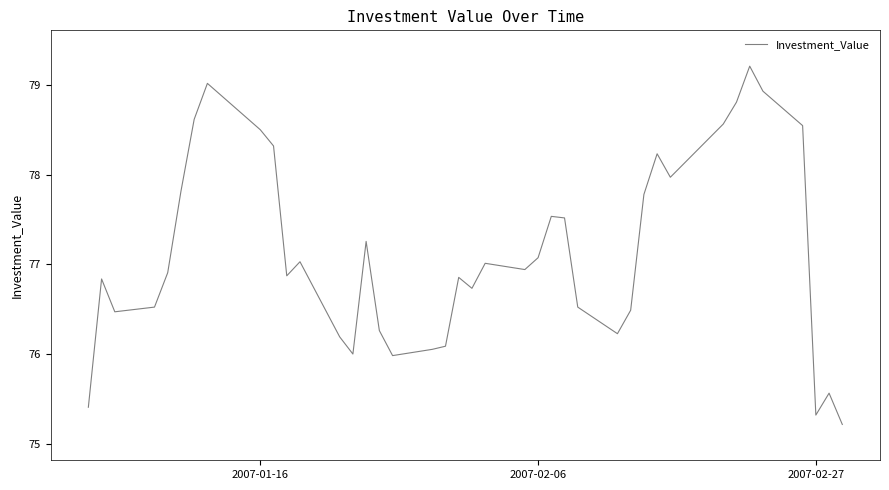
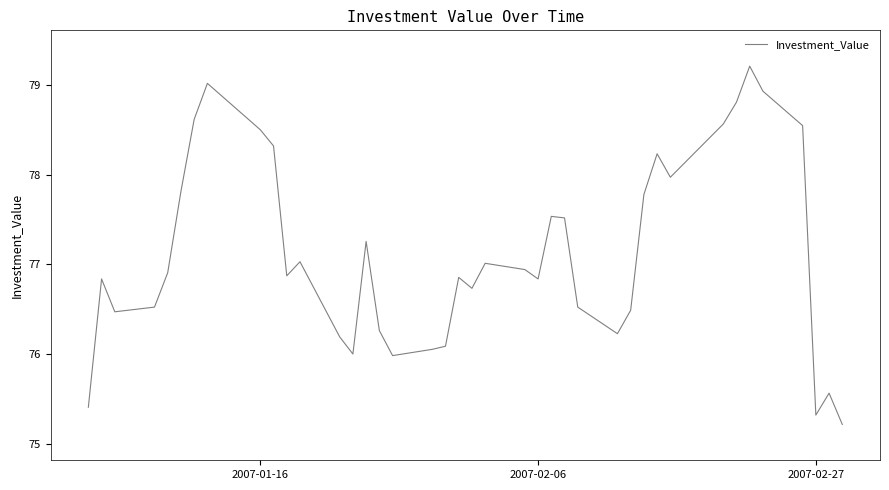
2007-02-06: 77.1 -> 76.8
